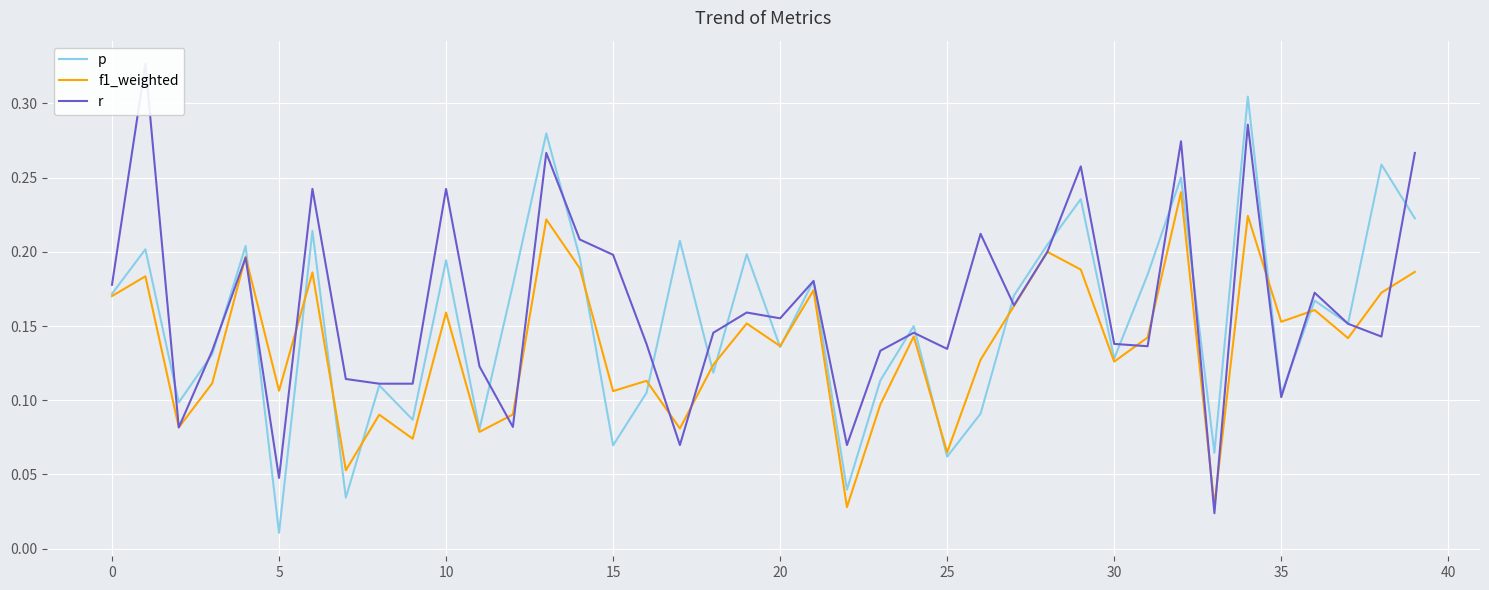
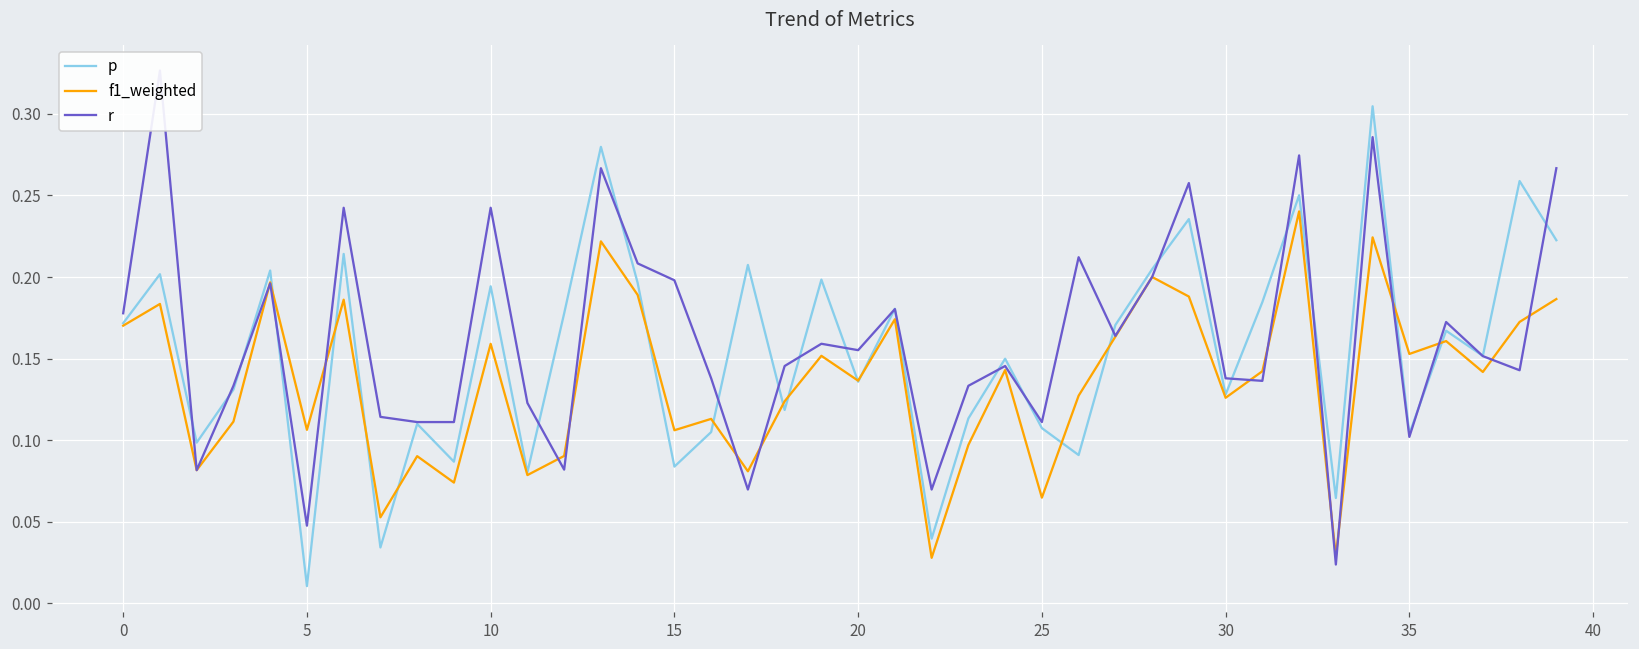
p, 15: 0.070 -> 0.084
p, 25: 0.062 -> 0.107
r, 25: 0.135 -> 0.111
